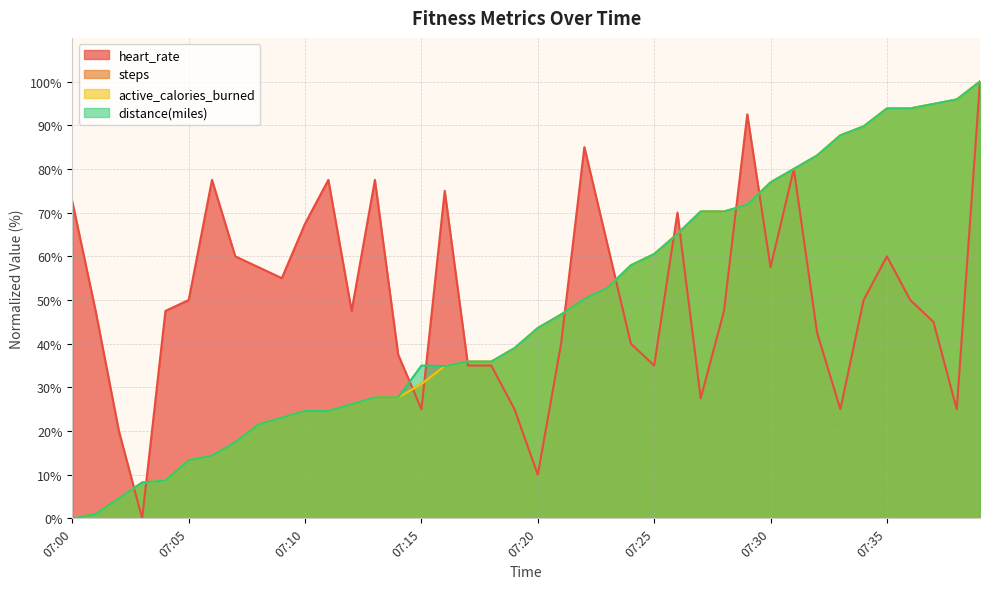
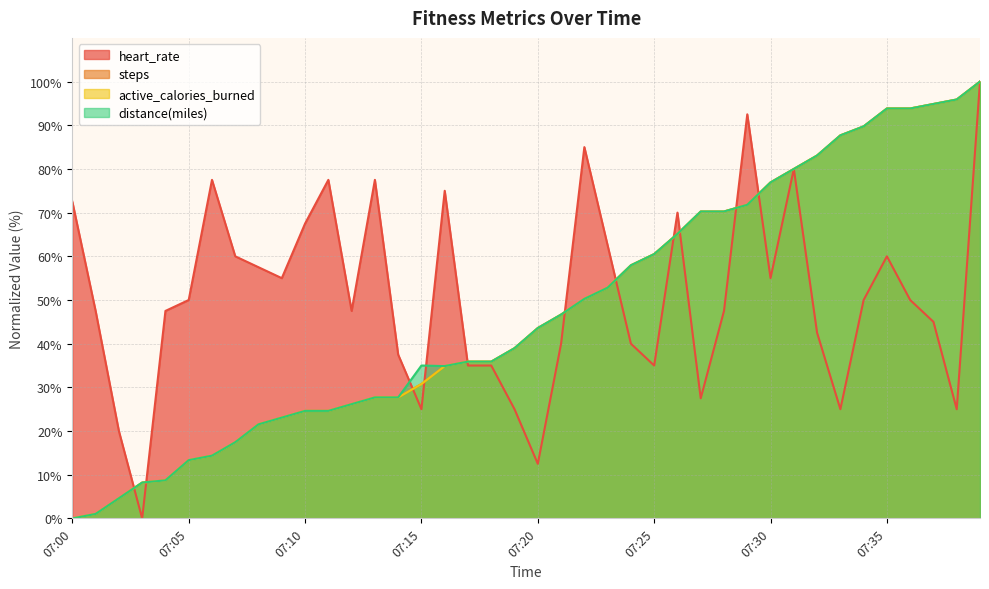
heart_rate, 07:20: 10% -> 13%
heart_rate, 07:30: 57% -> 55%
